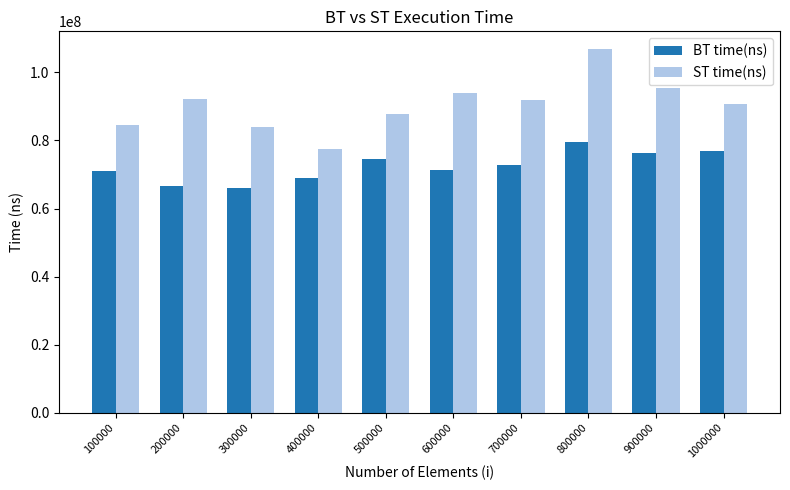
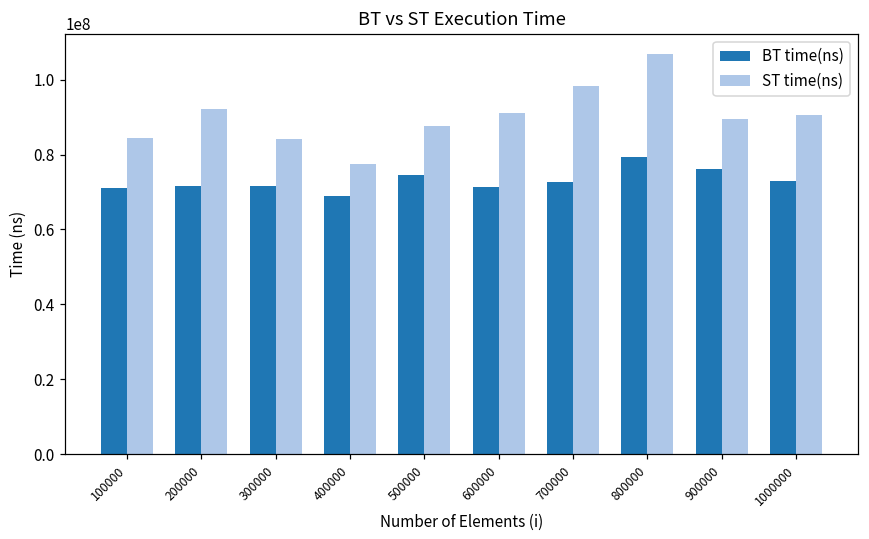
BT time(ns), 200000: 67000000 -> 72000000
BT time(ns), 300000: 66000000 -> 72000000
ST time(ns), 600000: 94000000 -> 91000000
ST time(ns), 700000: 92000000 -> 98000000
ST time(ns), 900000: 96000000 -> 89000000
BT time(ns), 1000000: 77000000 -> 73000000
